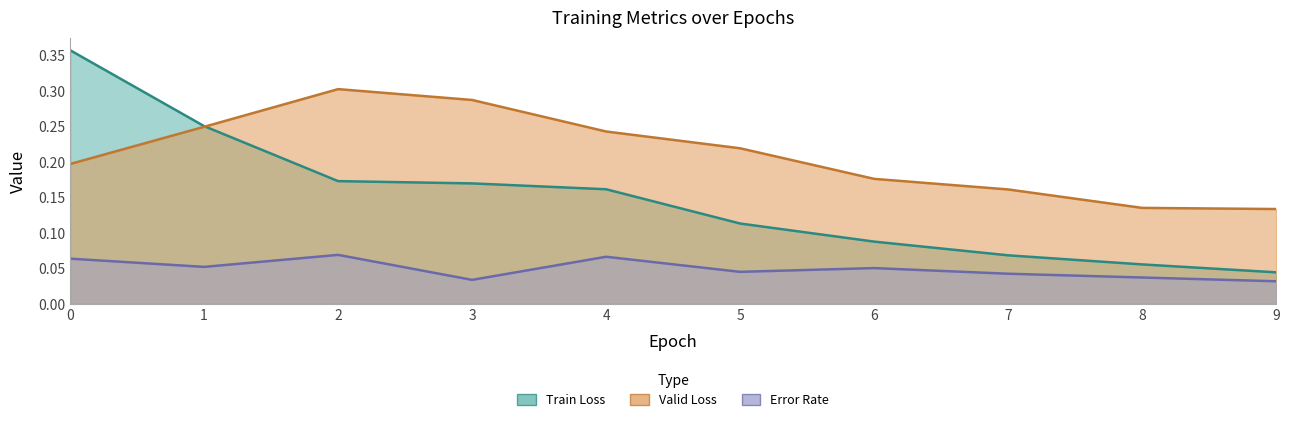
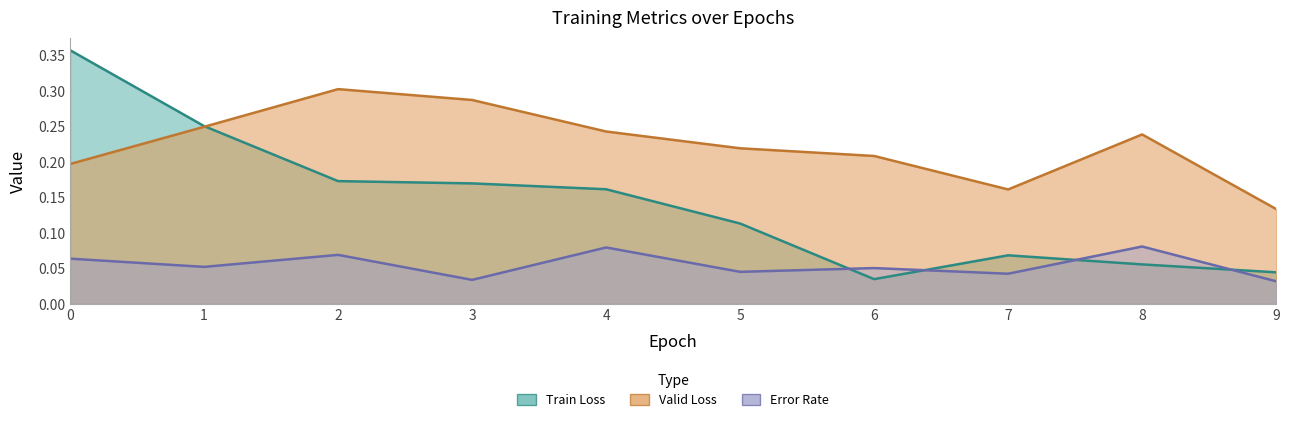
Error Rate, 4: 0.07 -> 0.08
Train Loss, 6: 0.09 -> 0.03
Valid Loss, 6: 0.18 -> 0.21
Valid Loss, 8: 0.14 -> 0.24
Error Rate, 8: 0.04 -> 0.08
